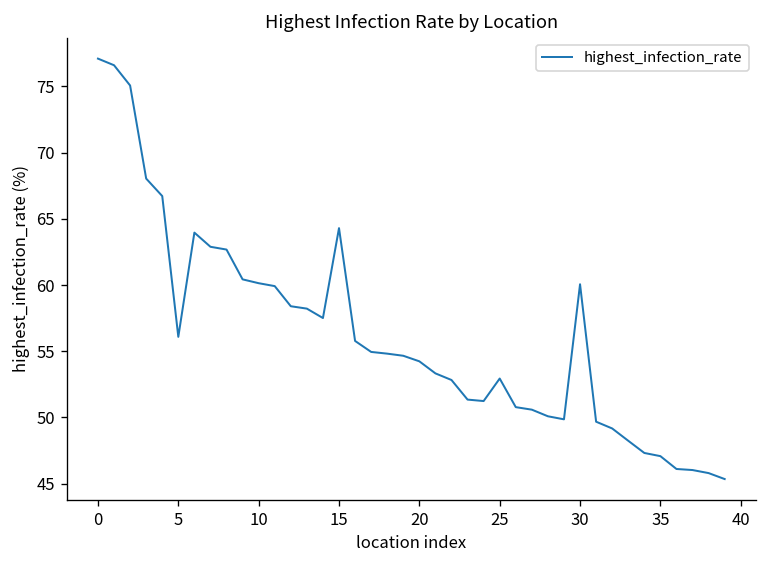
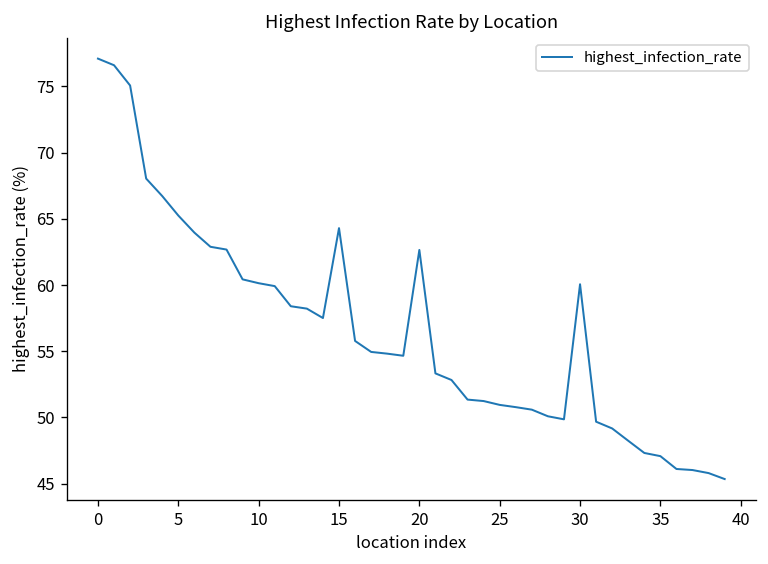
5: 56.1 -> 65.3
20: 54.2 -> 62.7
25: 52.9 -> 51.0
